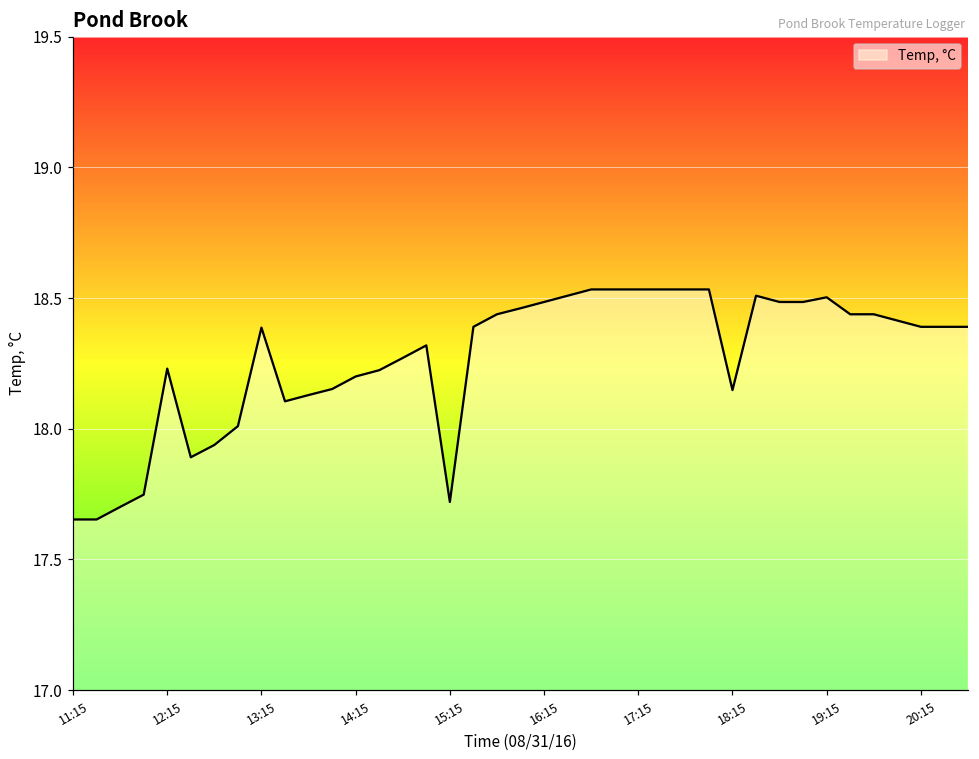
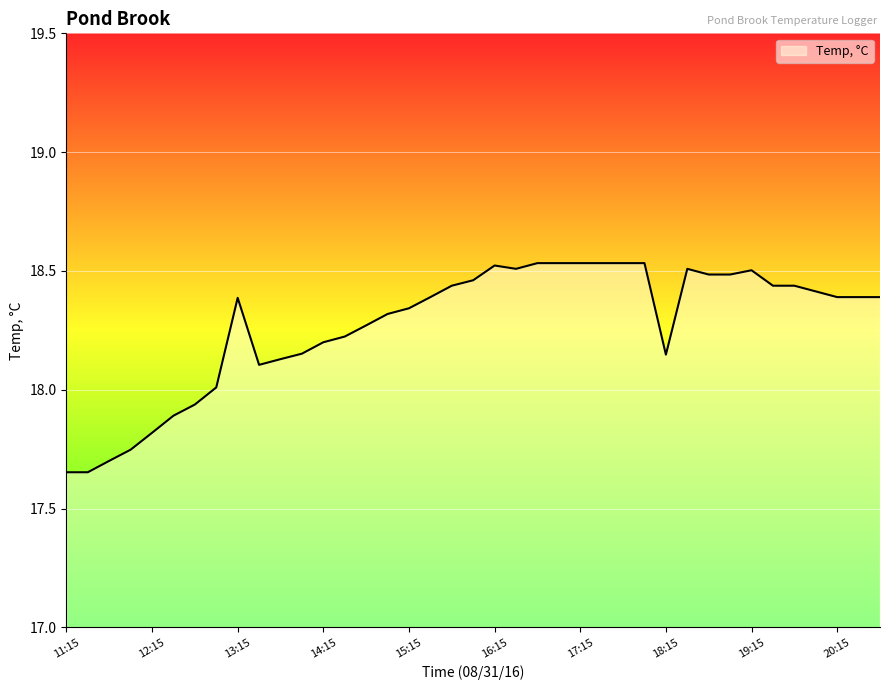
12:15: 18.23 -> 17.82
15:15: 17.72 -> 18.34
16:15: 18.49 -> 18.52
